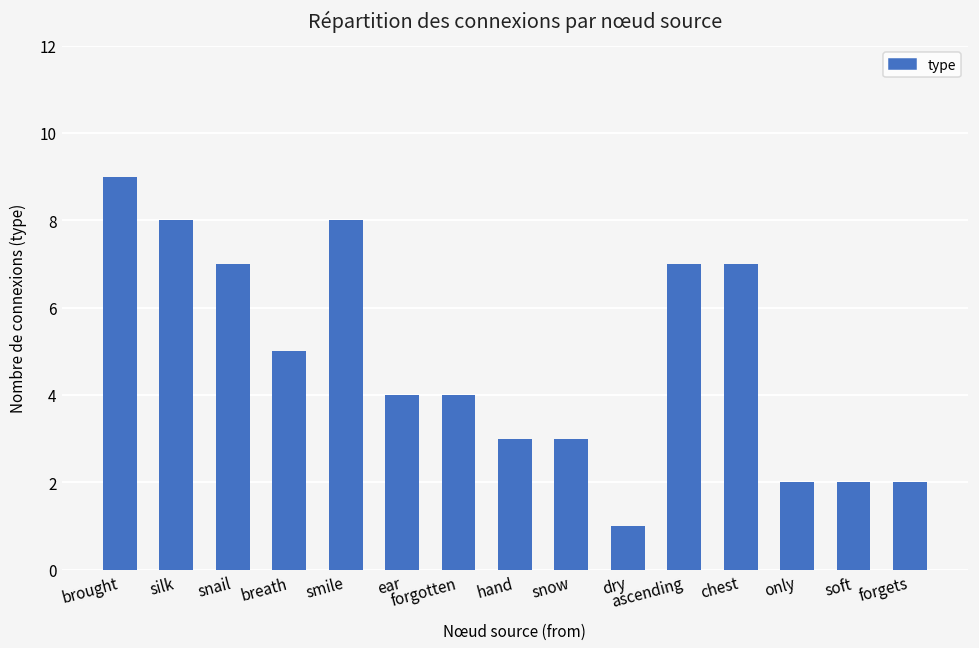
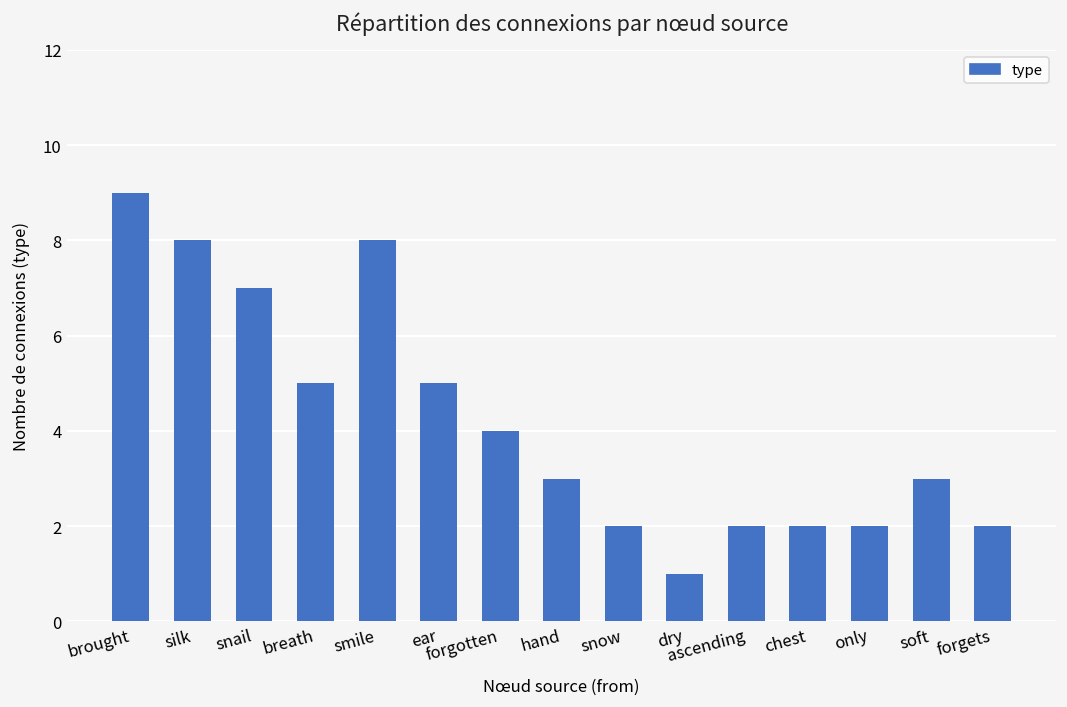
ear: 4 -> 5
snow: 3 -> 2
ascending: 7 -> 2
chest: 7 -> 2
soft: 2 -> 3
